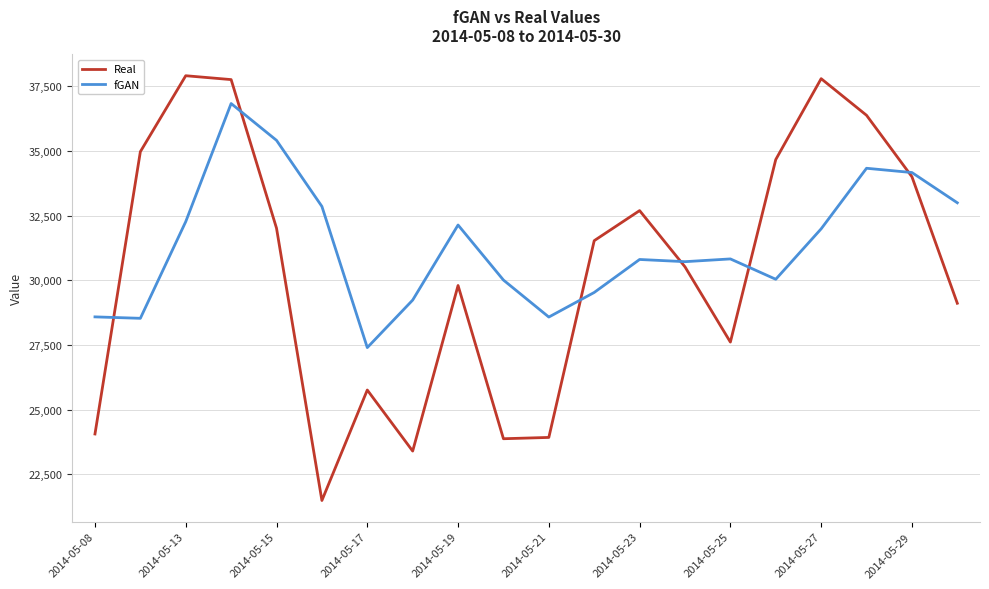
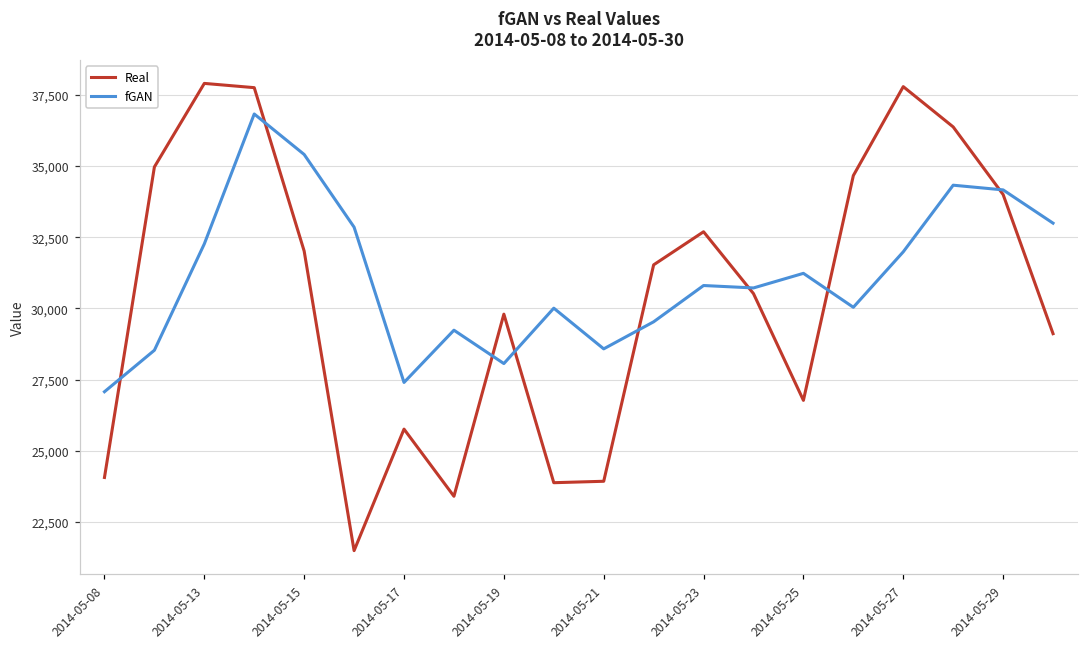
fGAN, 2014-05-08: 28,600 -> 27,100
fGAN, 2014-05-19: 32,100 -> 28,100
Real, 2014-05-25: 27,600 -> 26,800
fGAN, 2014-05-25: 30,800 -> 31,200
